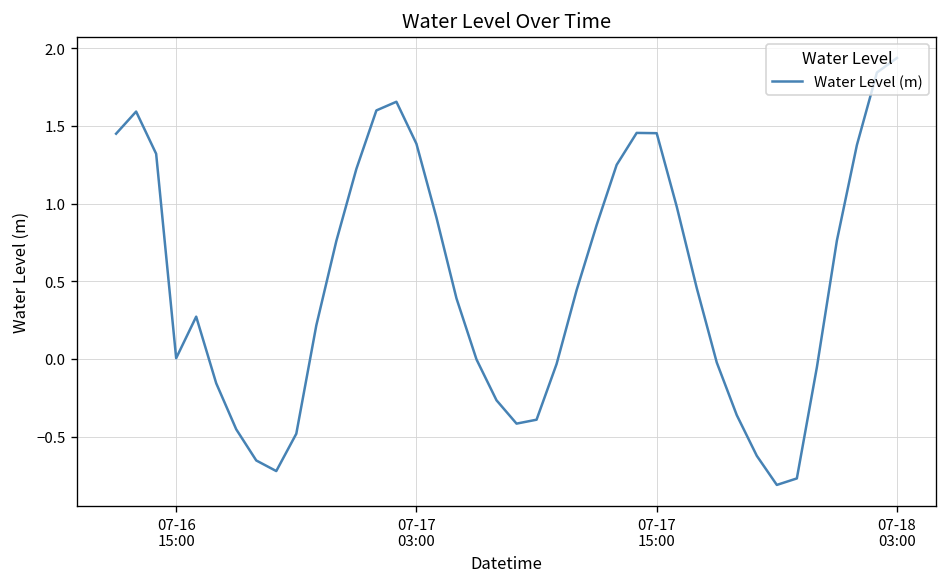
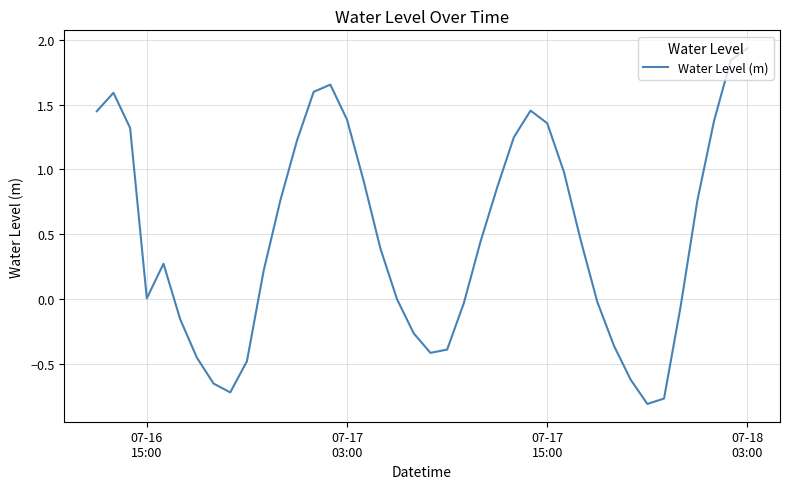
07-17 15:00: 1.45 -> 1.36
